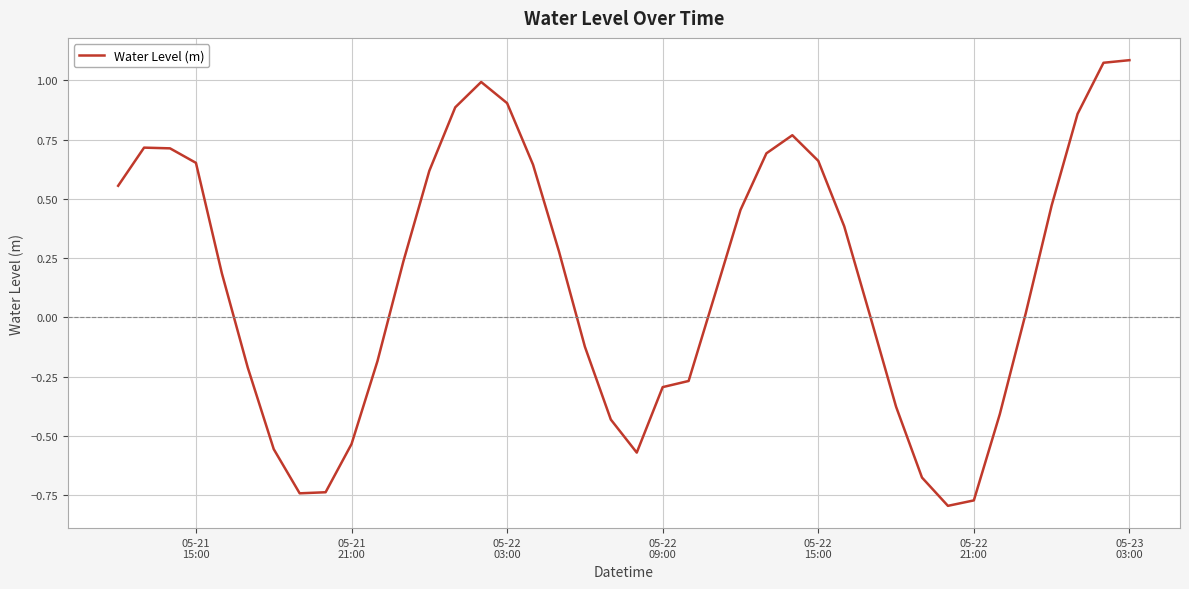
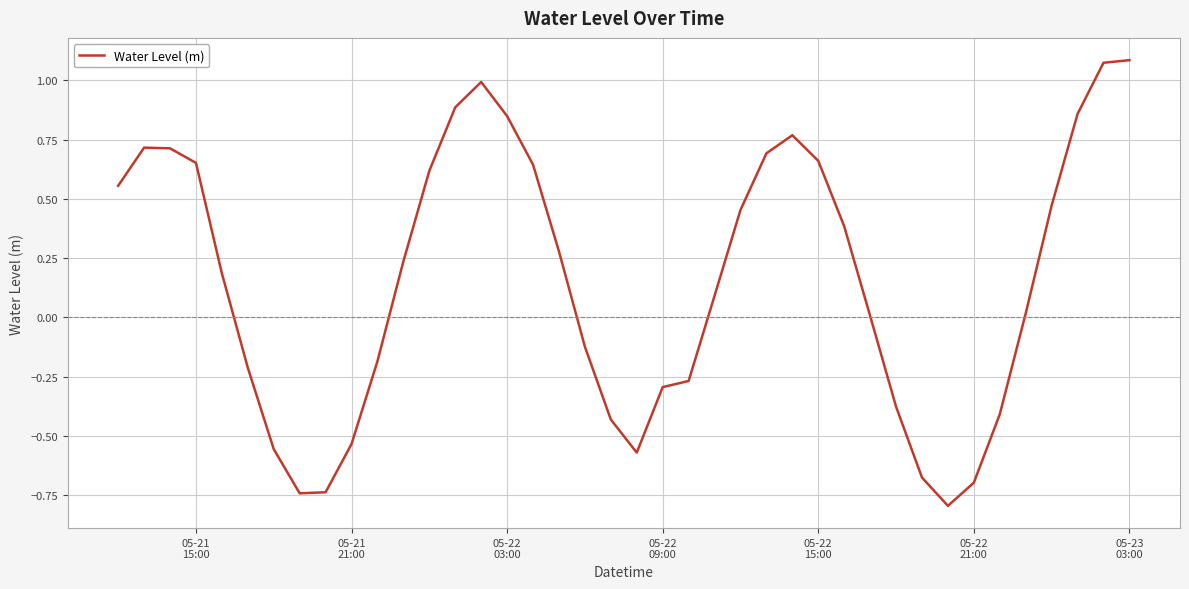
05-22 03:00: 0.90 -> 0.85
05-22 21:00: -0.77 -> -0.70
